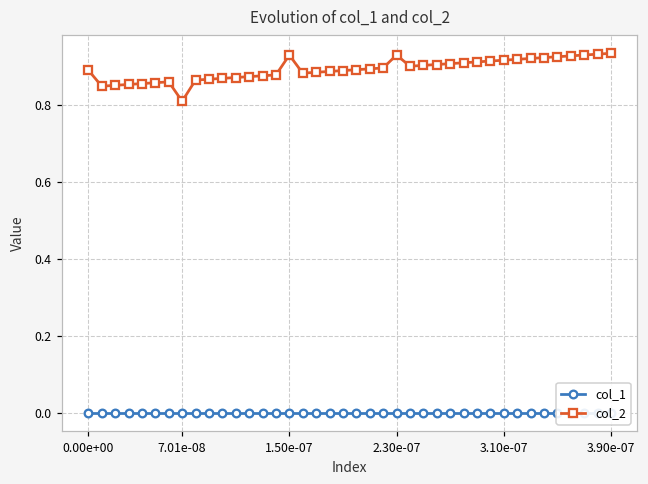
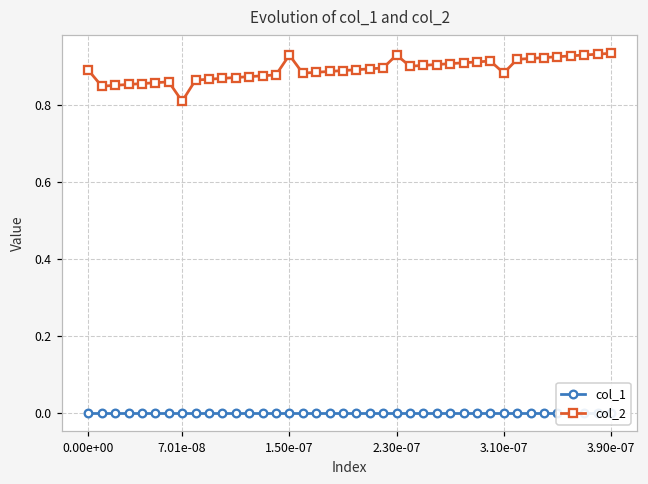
col_2, 3.10e-07: 0.92 -> 0.88
